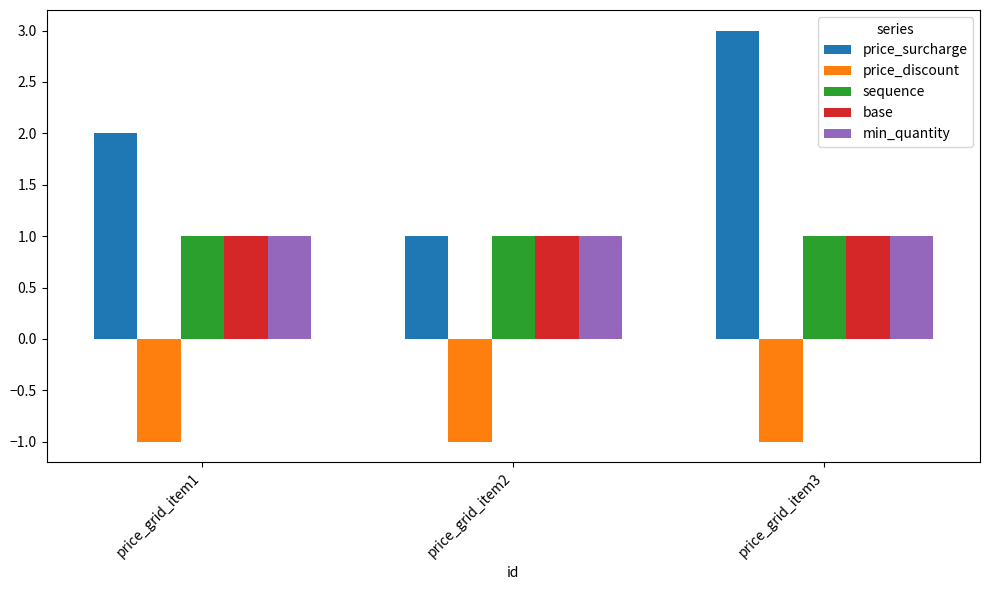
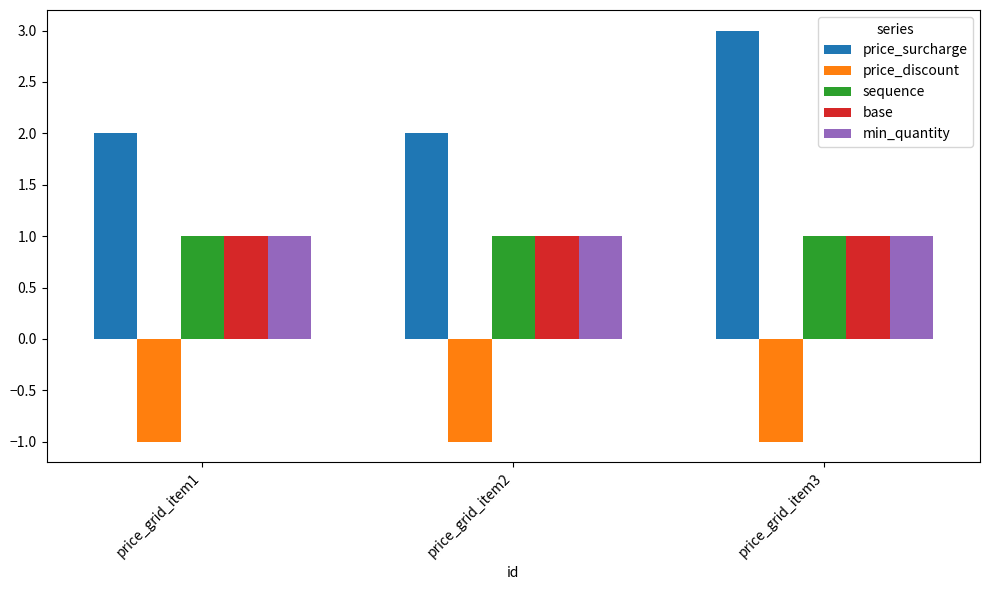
price_surcharge, price_grid_item2: 1 -> 2
